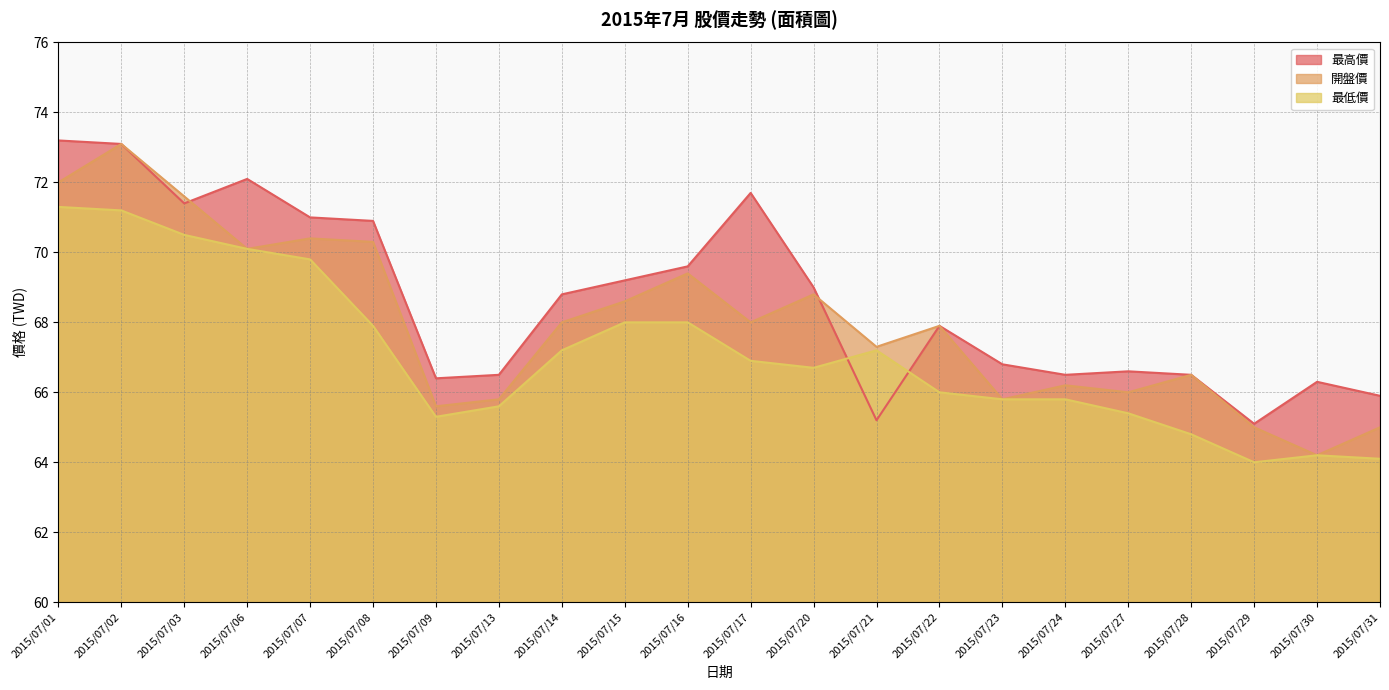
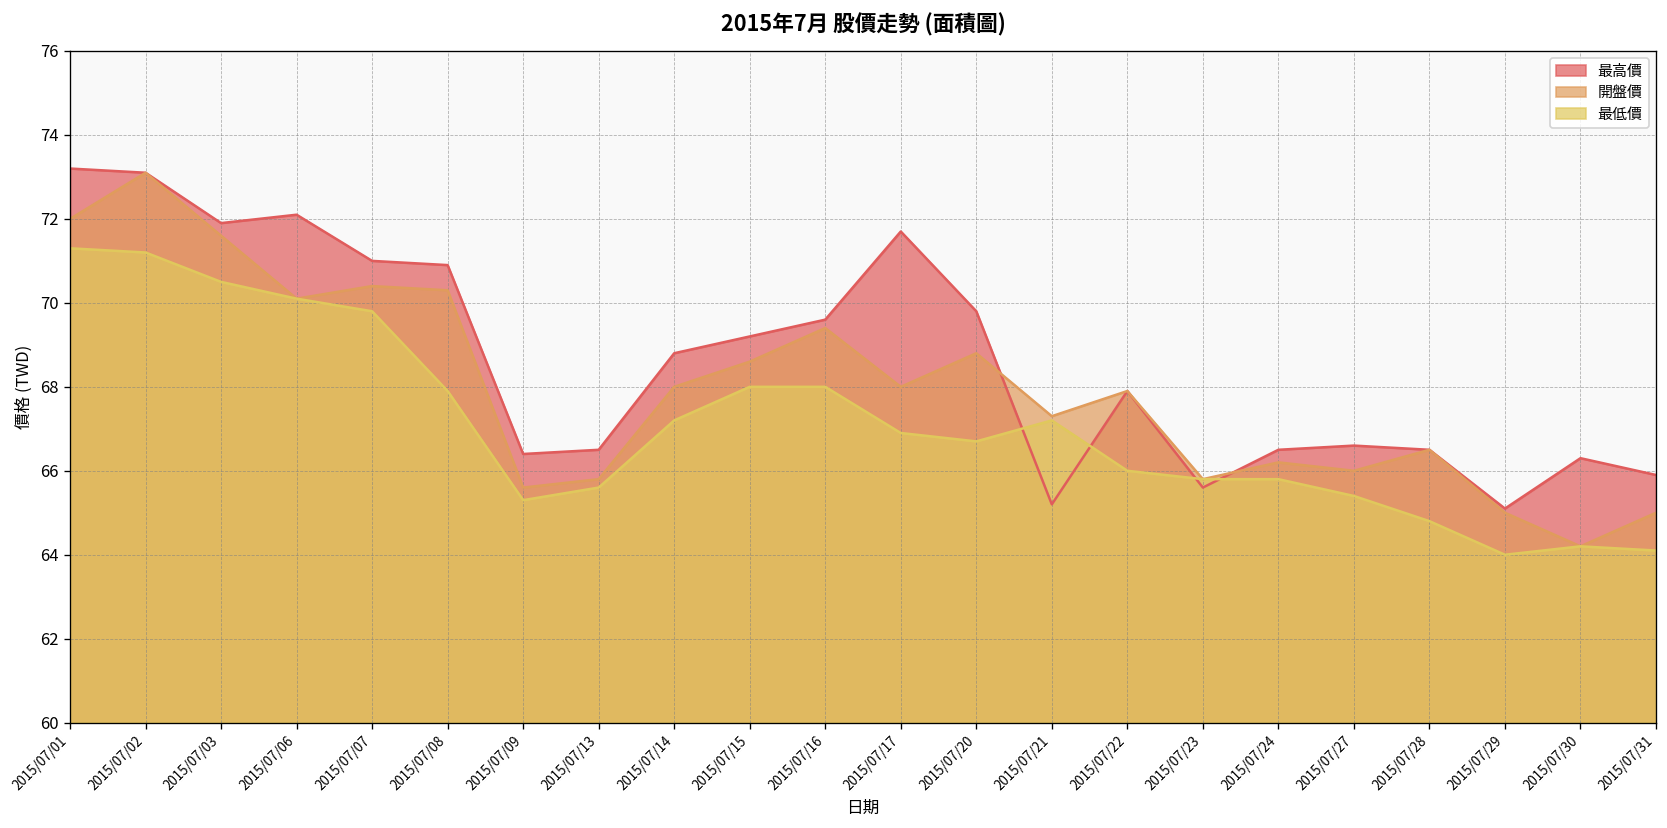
最高價, 2015/07/03: 71.4 -> 71.9
最高價, 2015/07/20: 69.0 -> 69.8
最高價, 2015/07/23: 66.8 -> 65.6
